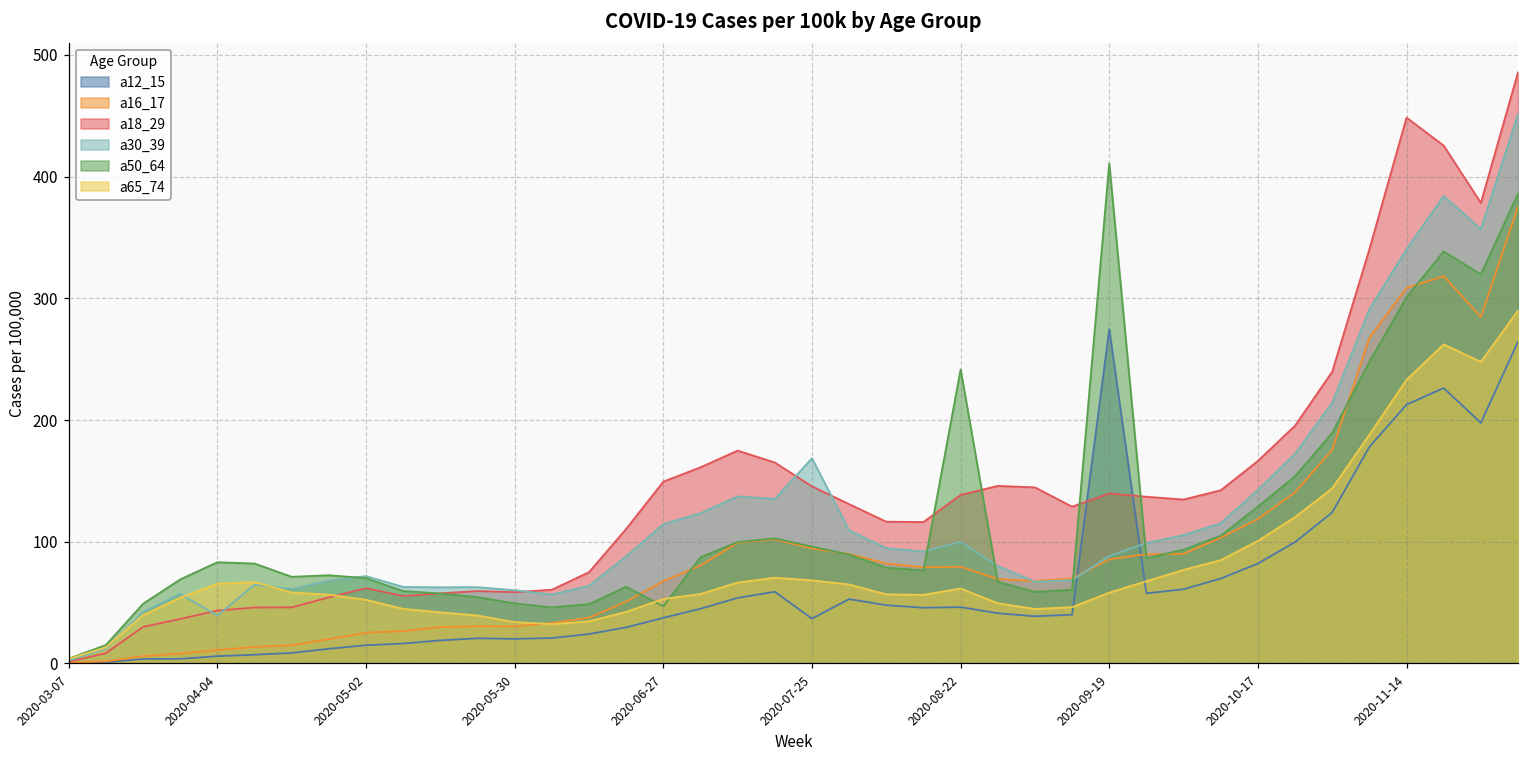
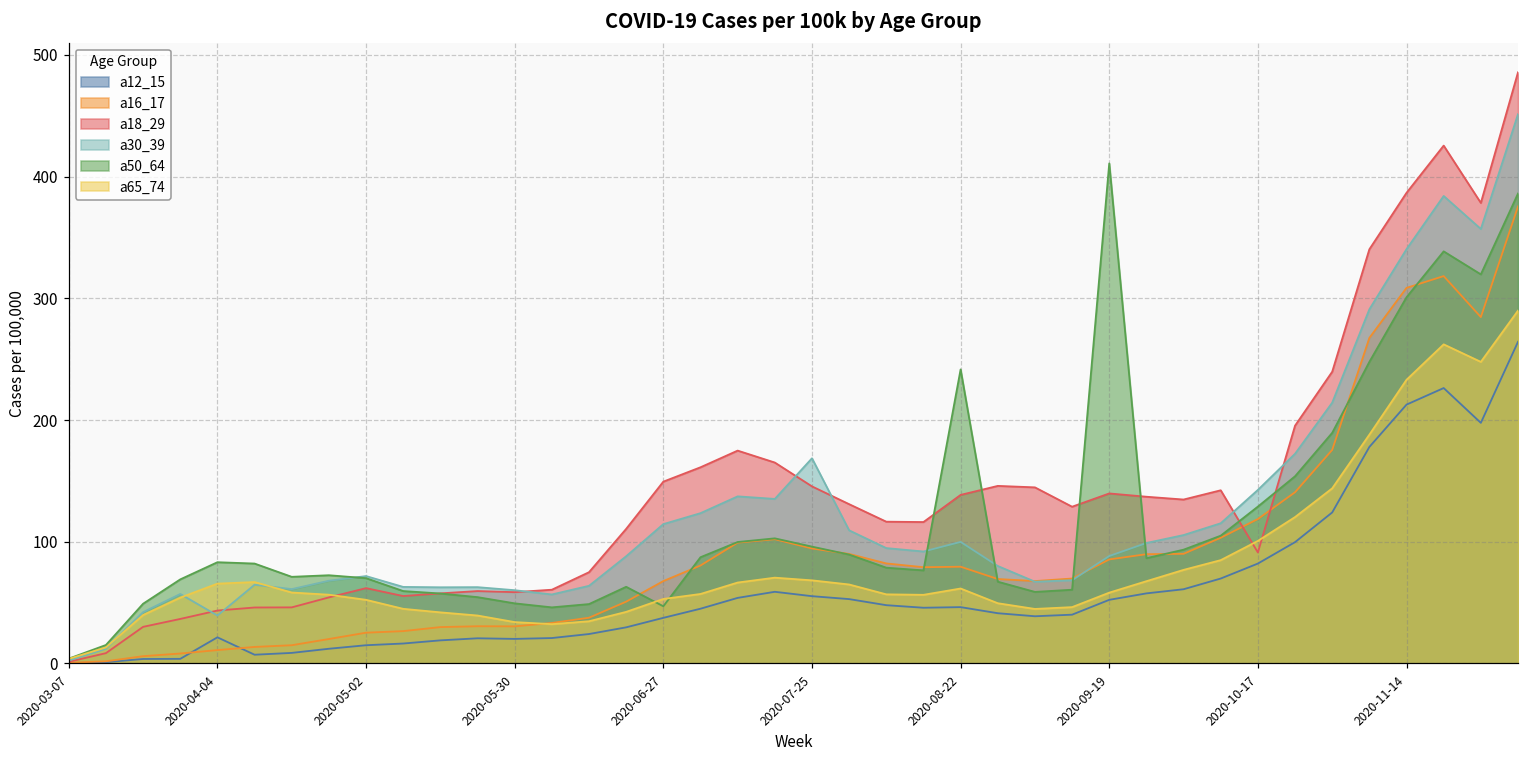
a12_15, 2020-04-04: 6 -> 22
a12_15, 2020-07-25: 37 -> 55
a12_15, 2020-09-19: 275 -> 52
a18_29, 2020-10-17: 166 -> 91
a18_29, 2020-11-14: 449 -> 387
